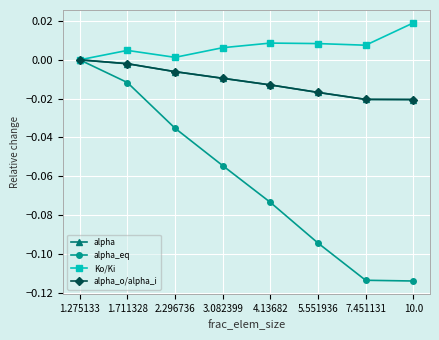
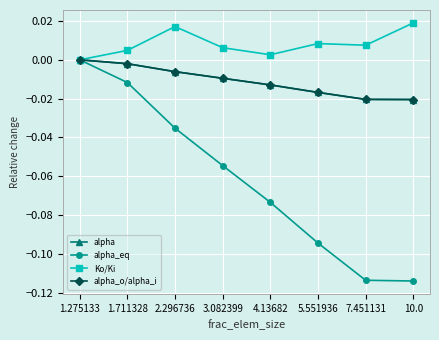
Ko/Ki, 2.296736: 0.001 -> 0.017
Ko/Ki, 4.13682: 0.009 -> 0.003
